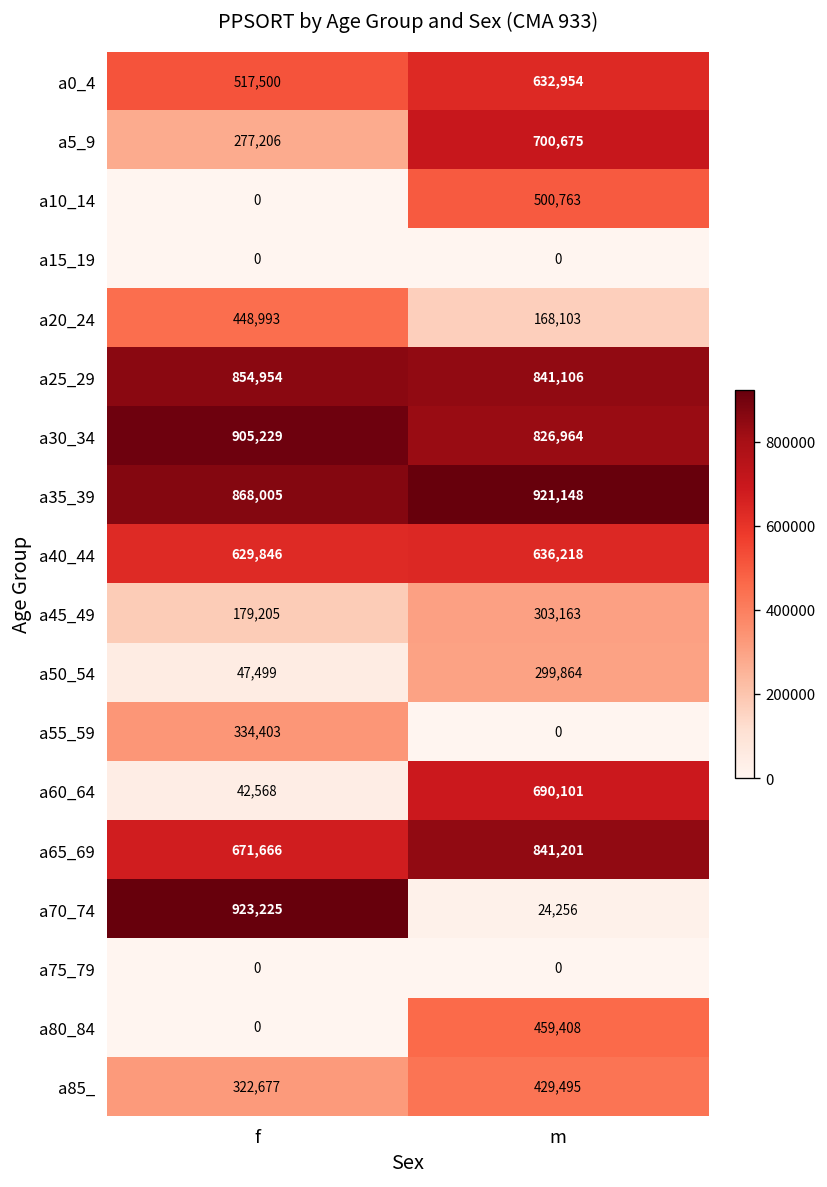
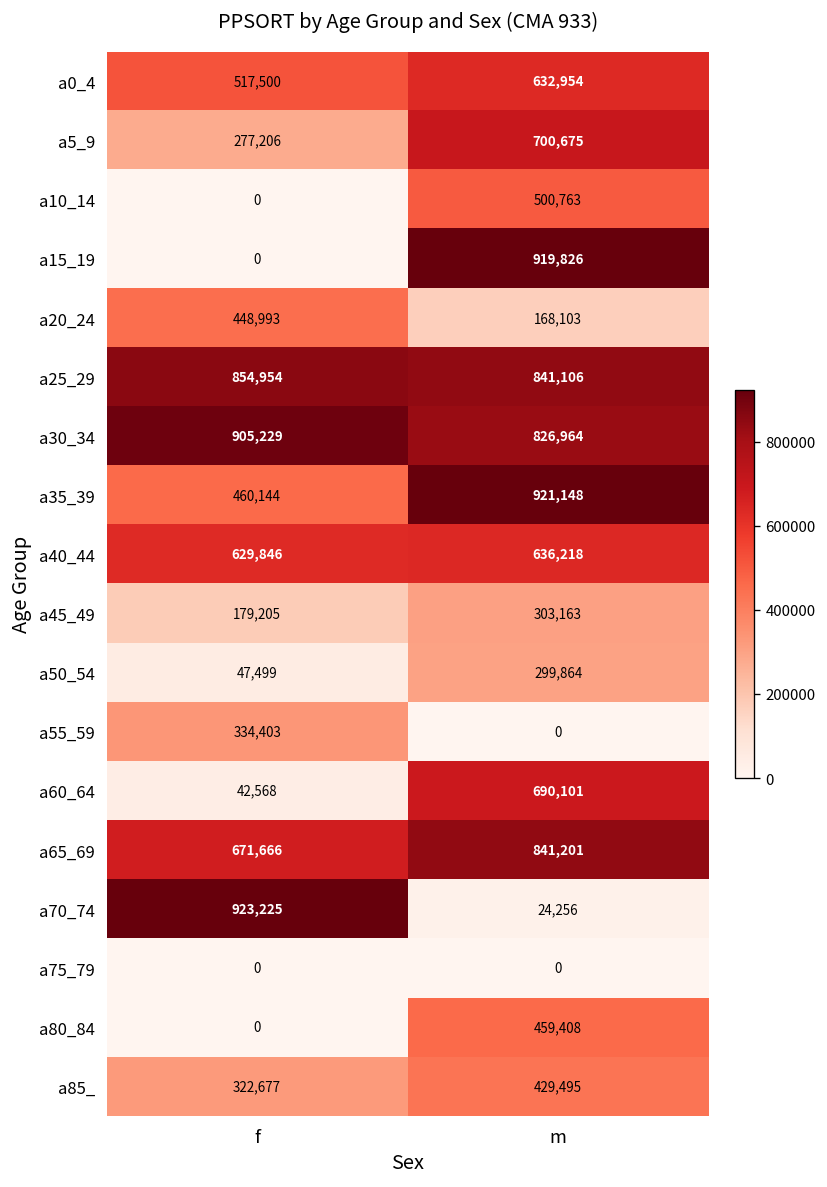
a15_19, m: 0 -> 919,826
a35_39, f: 868,005 -> 460,144
